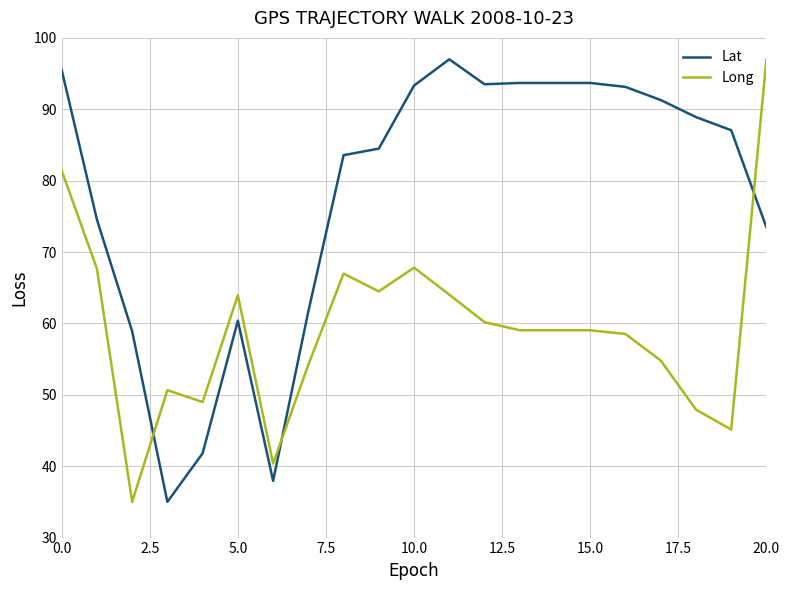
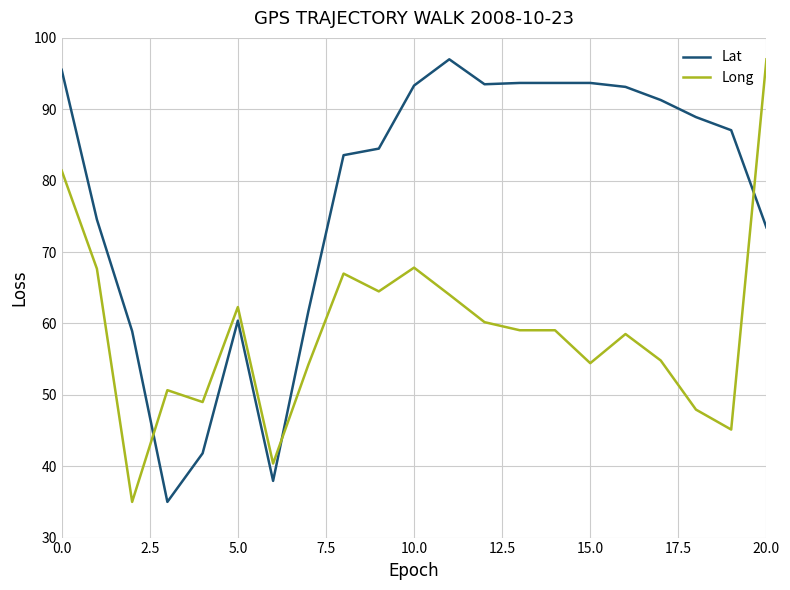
Long, 5.0: 64 -> 62
Long, 15.0: 59 -> 54
